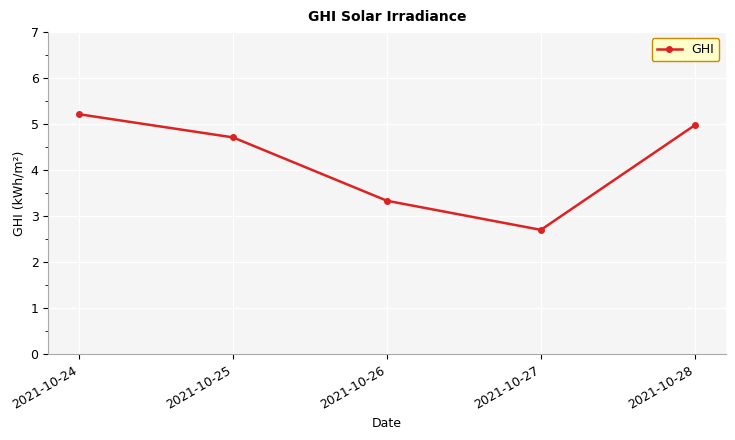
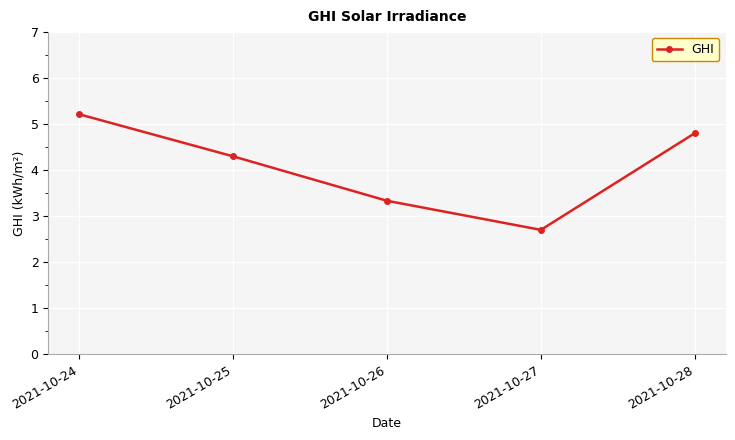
2021-10-25: 4.7 -> 4.3
2021-10-28: 5.0 -> 4.8
